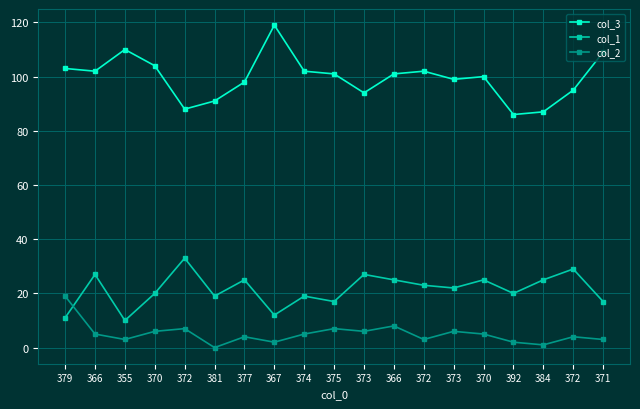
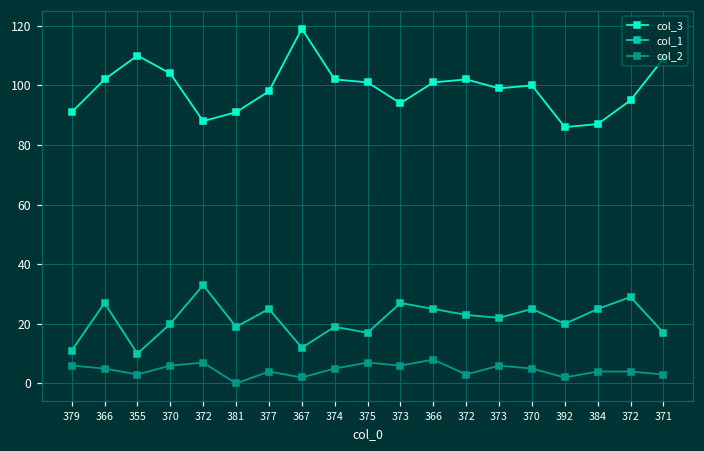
col_3, 379: 103 -> 91
col_2, 379: 19 -> 6
col_2, 384: 1 -> 4
